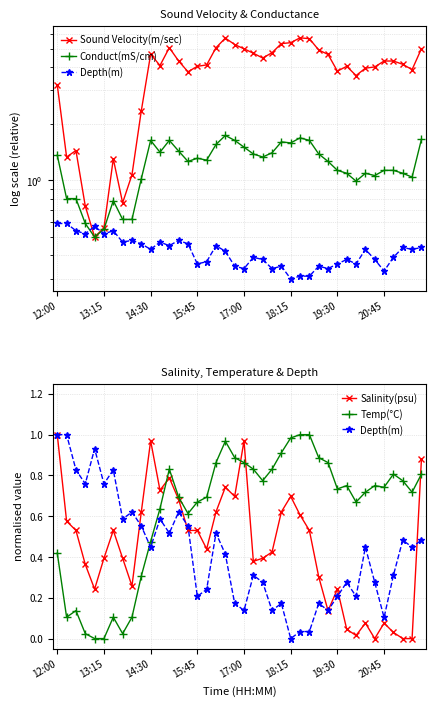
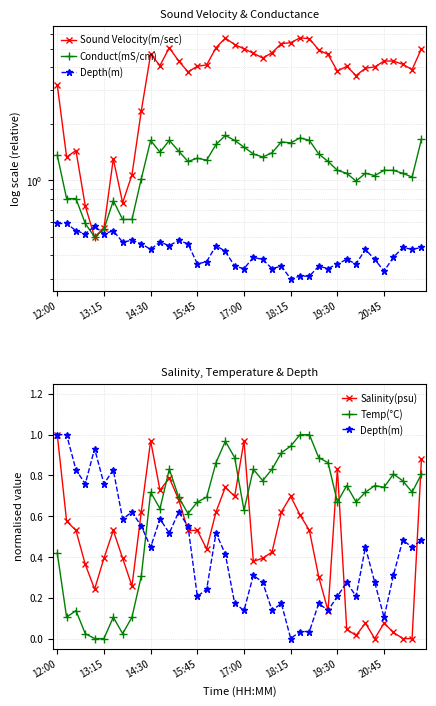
Salinity, Temperature & Depth, Temp(°C), 14:30: 0.48 -> 0.72
Salinity, Temperature & Depth, Temp(°C), 17:00: 0.86 -> 0.63
Salinity, Temperature & Depth, Temp(°C), 18:15: 0.98 -> 0.94
Salinity, Temperature & Depth, Salinity(psu), 19:30: 0.24 -> 0.83
Salinity, Temperature & Depth, Temp(°C), 19:30: 0.73 -> 0.67
